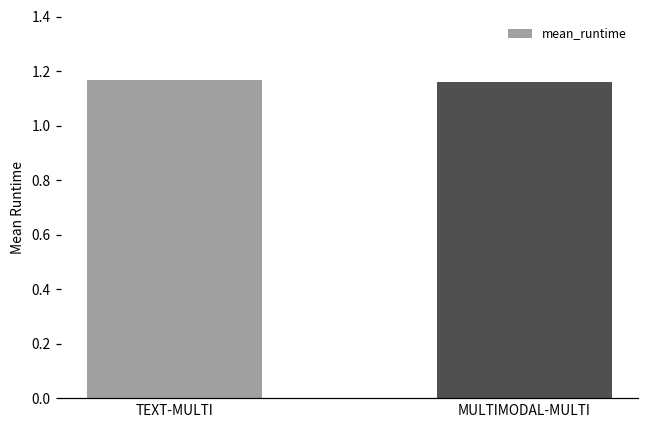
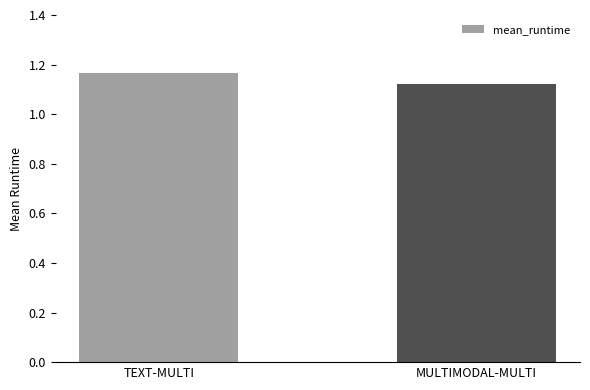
MULTIMODAL-MULTI: 1.16 -> 1.12
